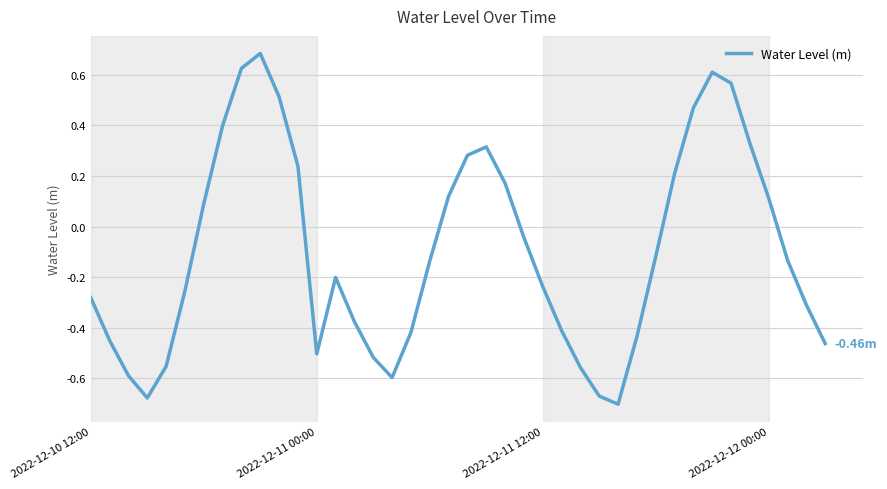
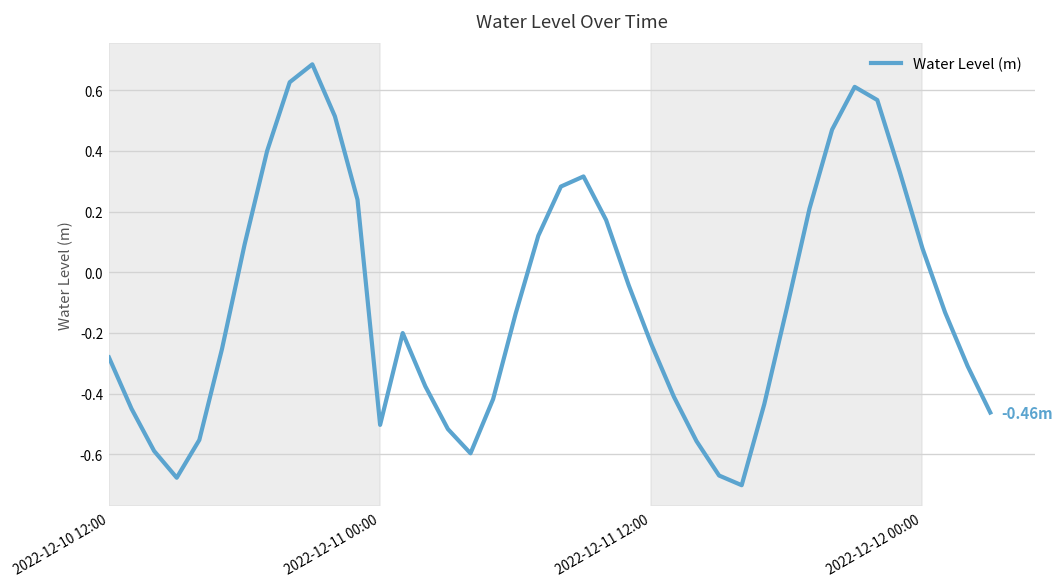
2022-12-12 00:00: 0.11 -> 0.08
